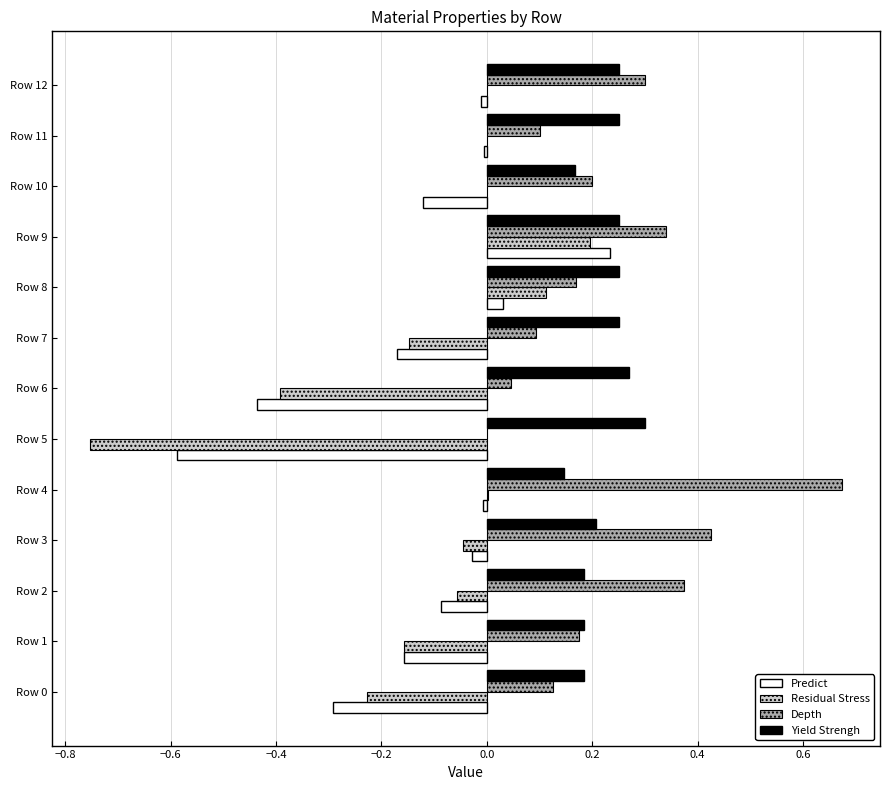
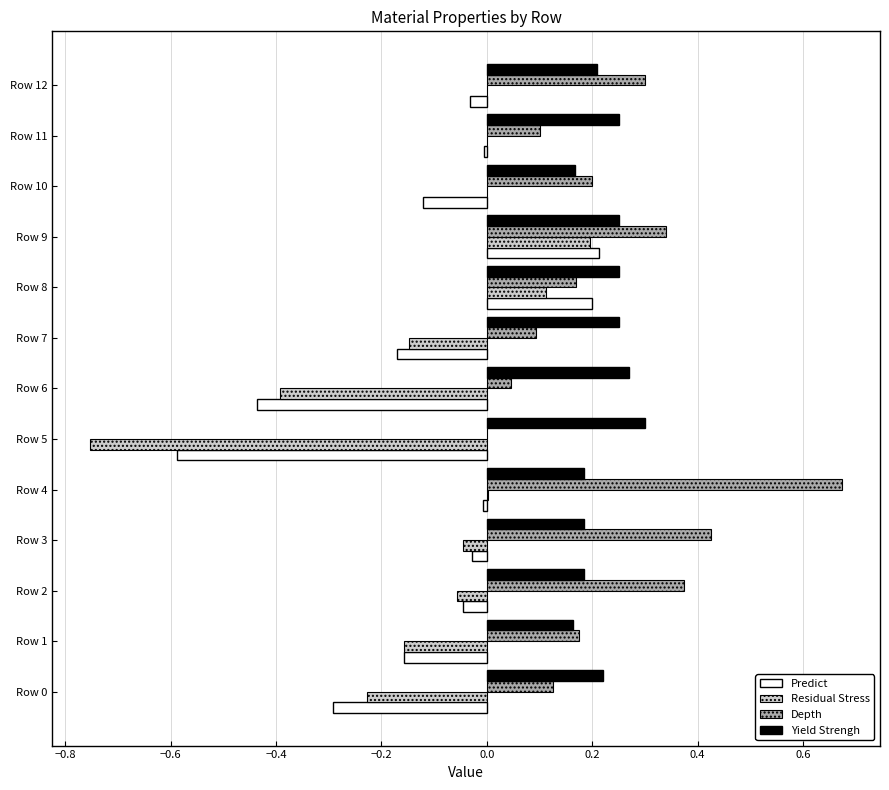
Yield Strengh, Row 12: 0.25 -> 0.21
Predict, Row 12: -0.01 -> -0.03
Predict, Row 9: 0.23 -> 0.21
Predict, Row 8: 0.03 -> 0.20
Yield Strengh, Row 4: 0.15 -> 0.19
Yield Strengh, Row 3: 0.21 -> 0.19
Predict, Row 2: -0.09 -> -0.04
Yield Strengh, Row 1: 0.19 -> 0.16
Yield Strengh, Row 0: 0.19 -> 0.22
